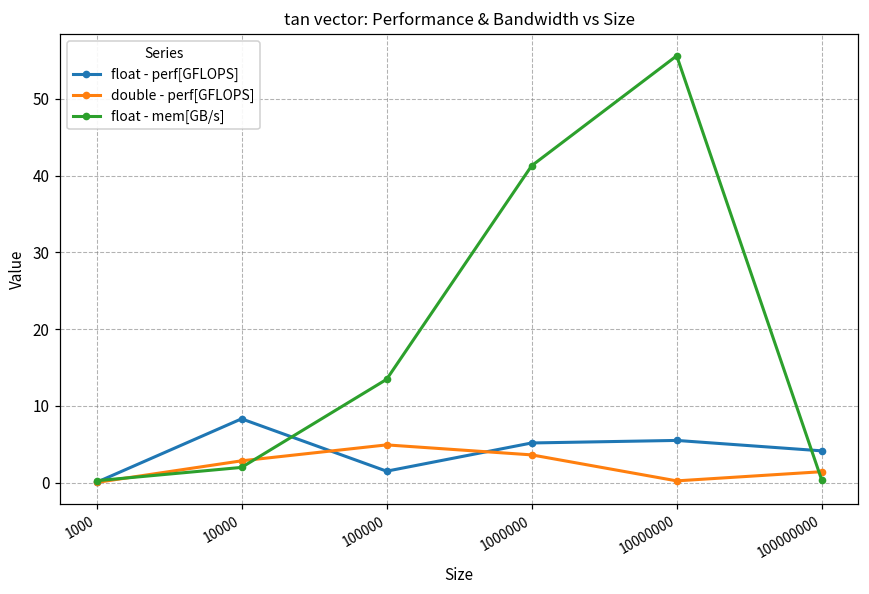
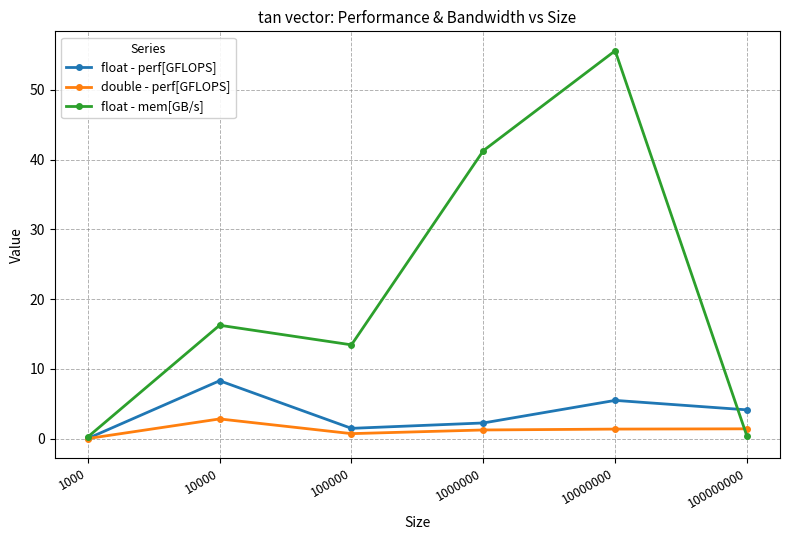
float - mem[GB/s], 10000: 2 -> 16
double - perf[GFLOPS], 100000: 5 -> 1
float - perf[GFLOPS], 1000000: 5 -> 2
double - perf[GFLOPS], 1000000: 4 -> 1
double - perf[GFLOPS], 10000000: 0 -> 1
